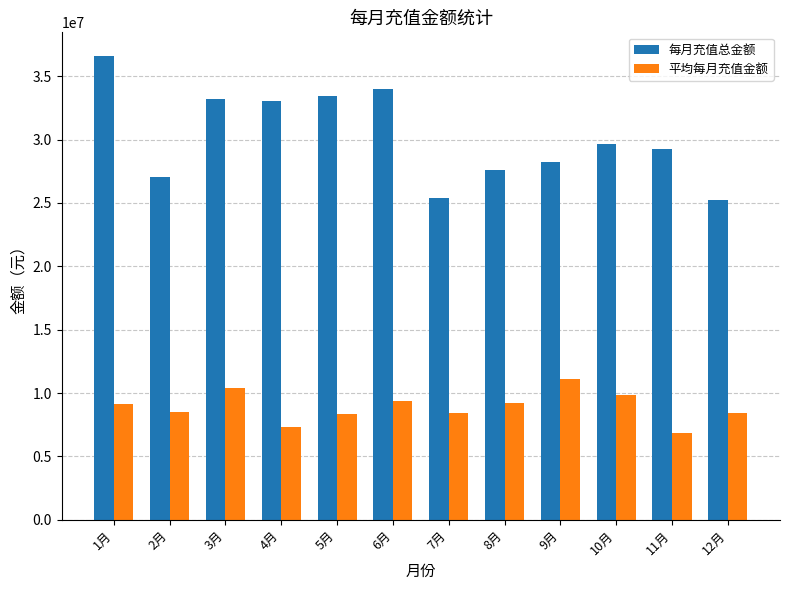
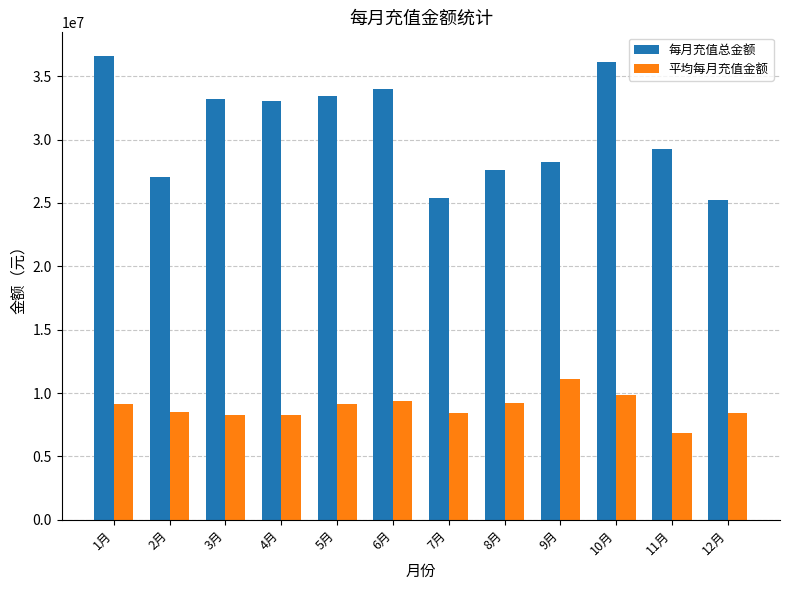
平均每月充值金额, 3月: 10400000 -> 8300000
平均每月充值金额, 4月: 7300000 -> 8300000
平均每月充值金额, 5月: 8400000 -> 9100000
每月充值总金额, 10月: 29600000 -> 36200000
